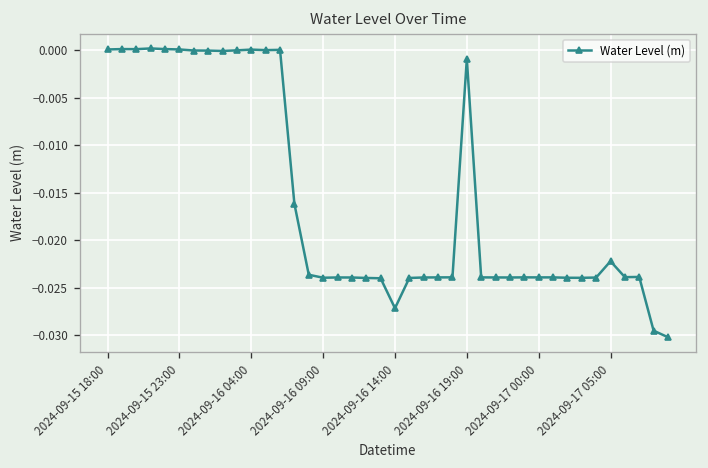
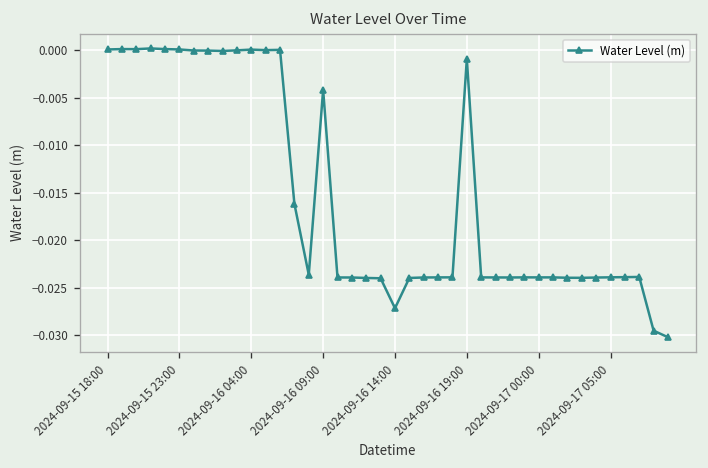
2024-09-16 09:00: -0.024 -> -0.004
2024-09-17 05:00: -0.022 -> -0.024
